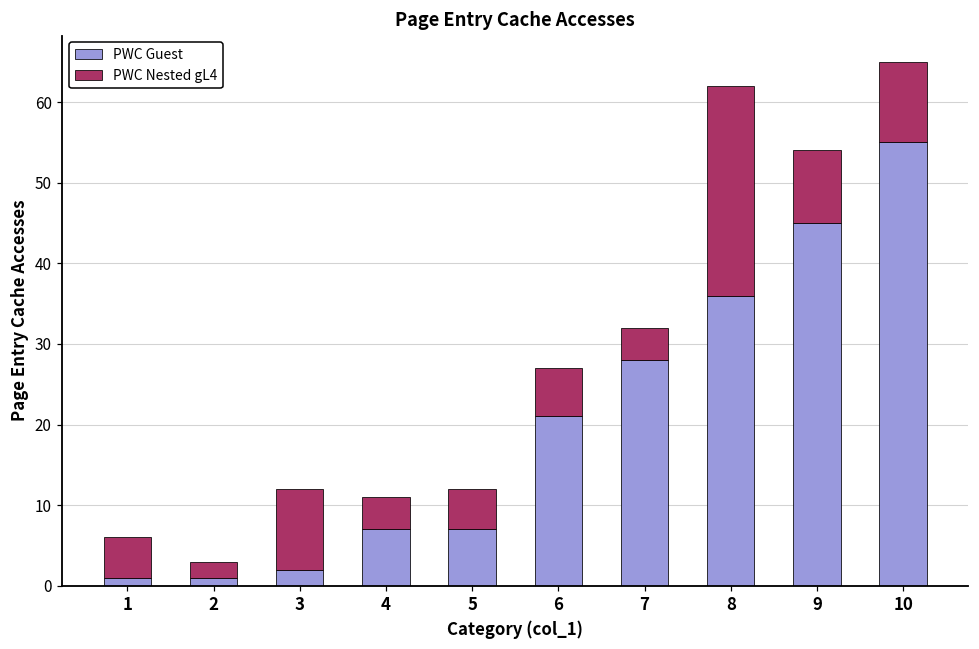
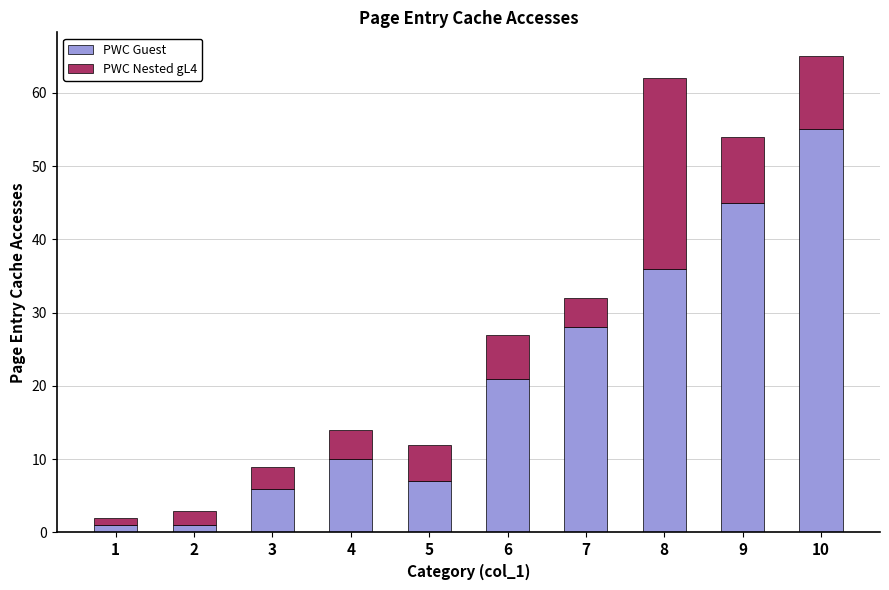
PWC Nested gL4, 1: 5 -> 1
PWC Guest, 3: 2 -> 6
PWC Nested gL4, 3: 10 -> 3
PWC Guest, 4: 7 -> 10
